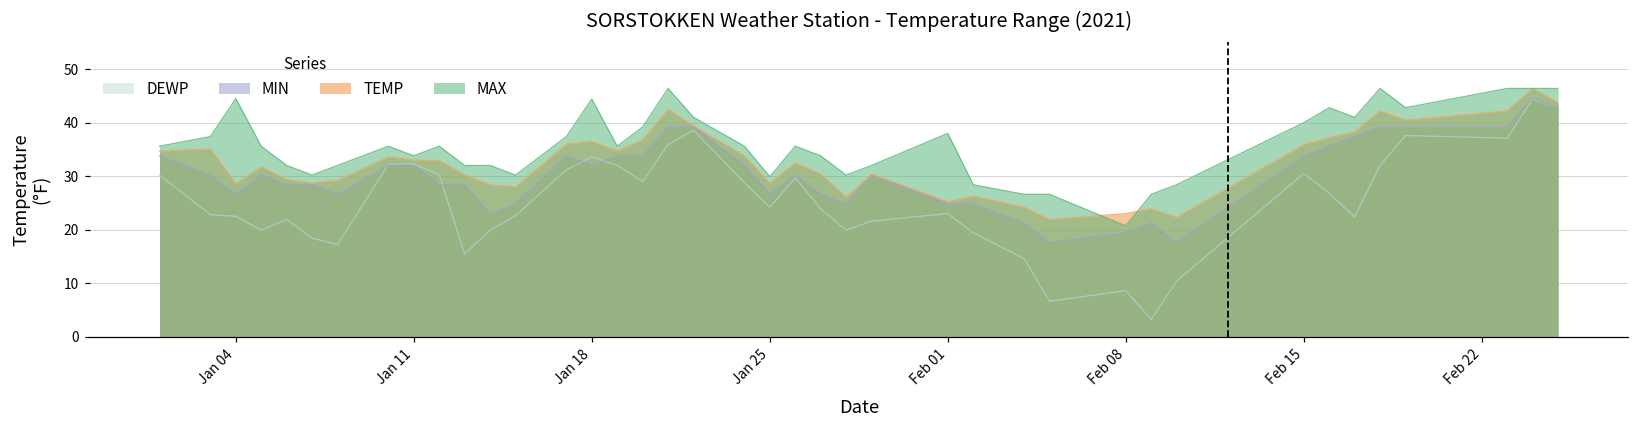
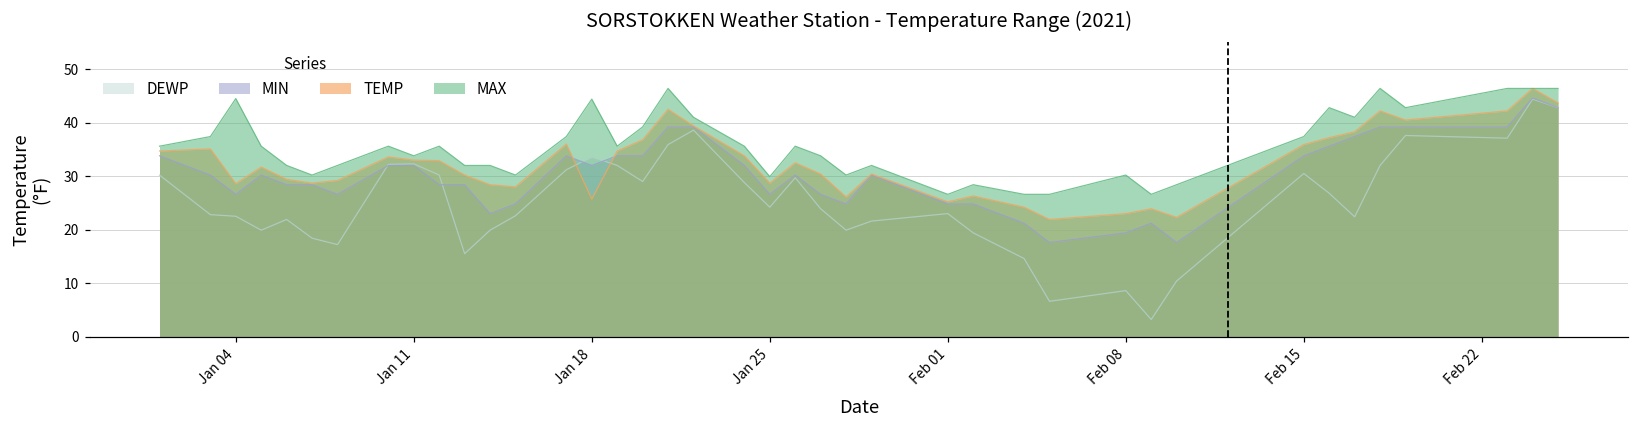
TEMP, Jan 18: 37 -> 26
MAX, Feb 01: 38 -> 27
MAX, Feb 08: 21 -> 30
MAX, Feb 15: 40 -> 37
